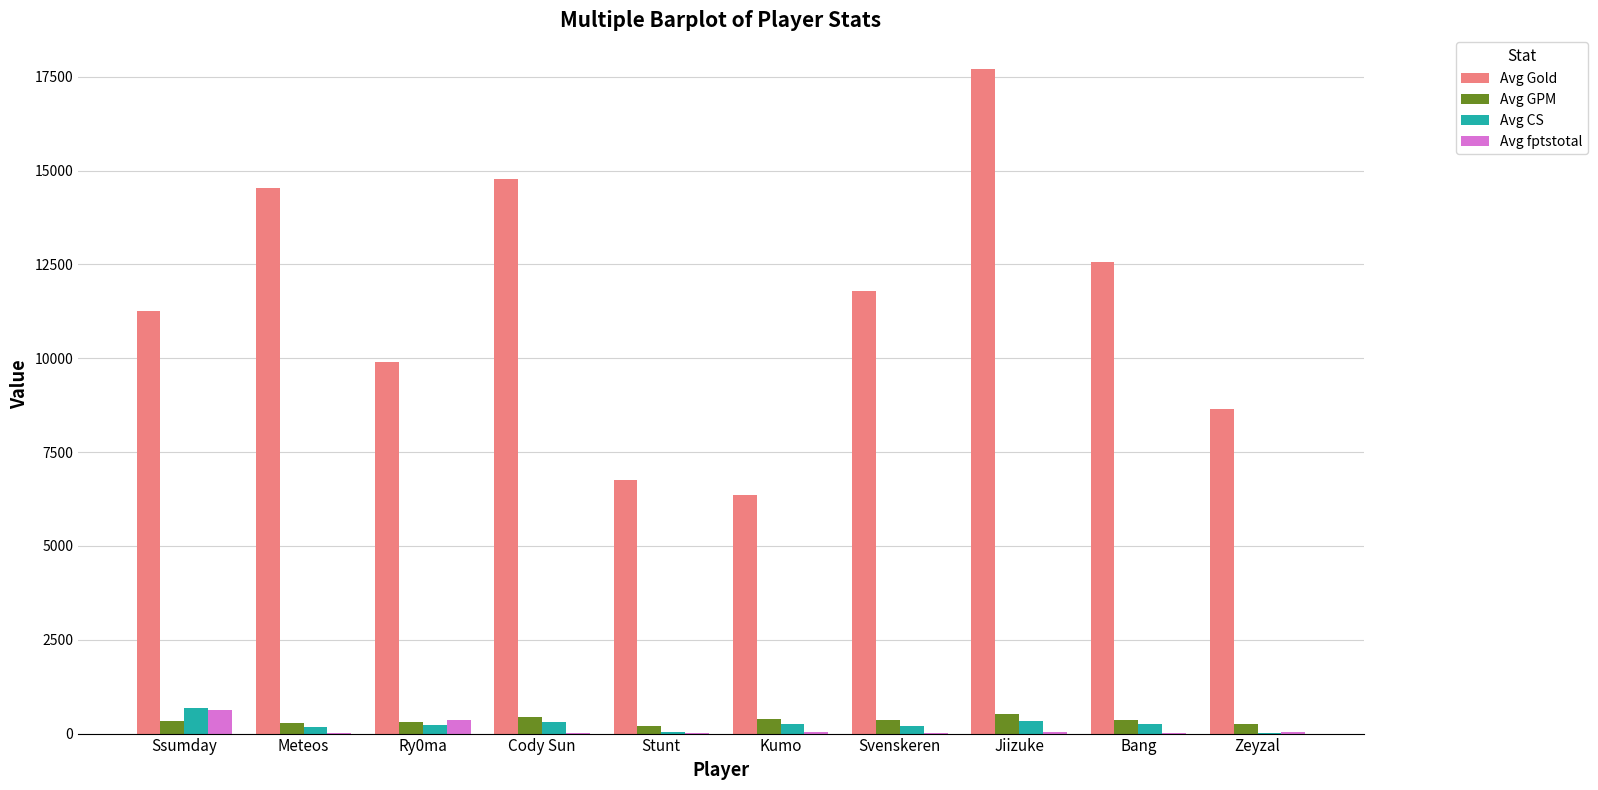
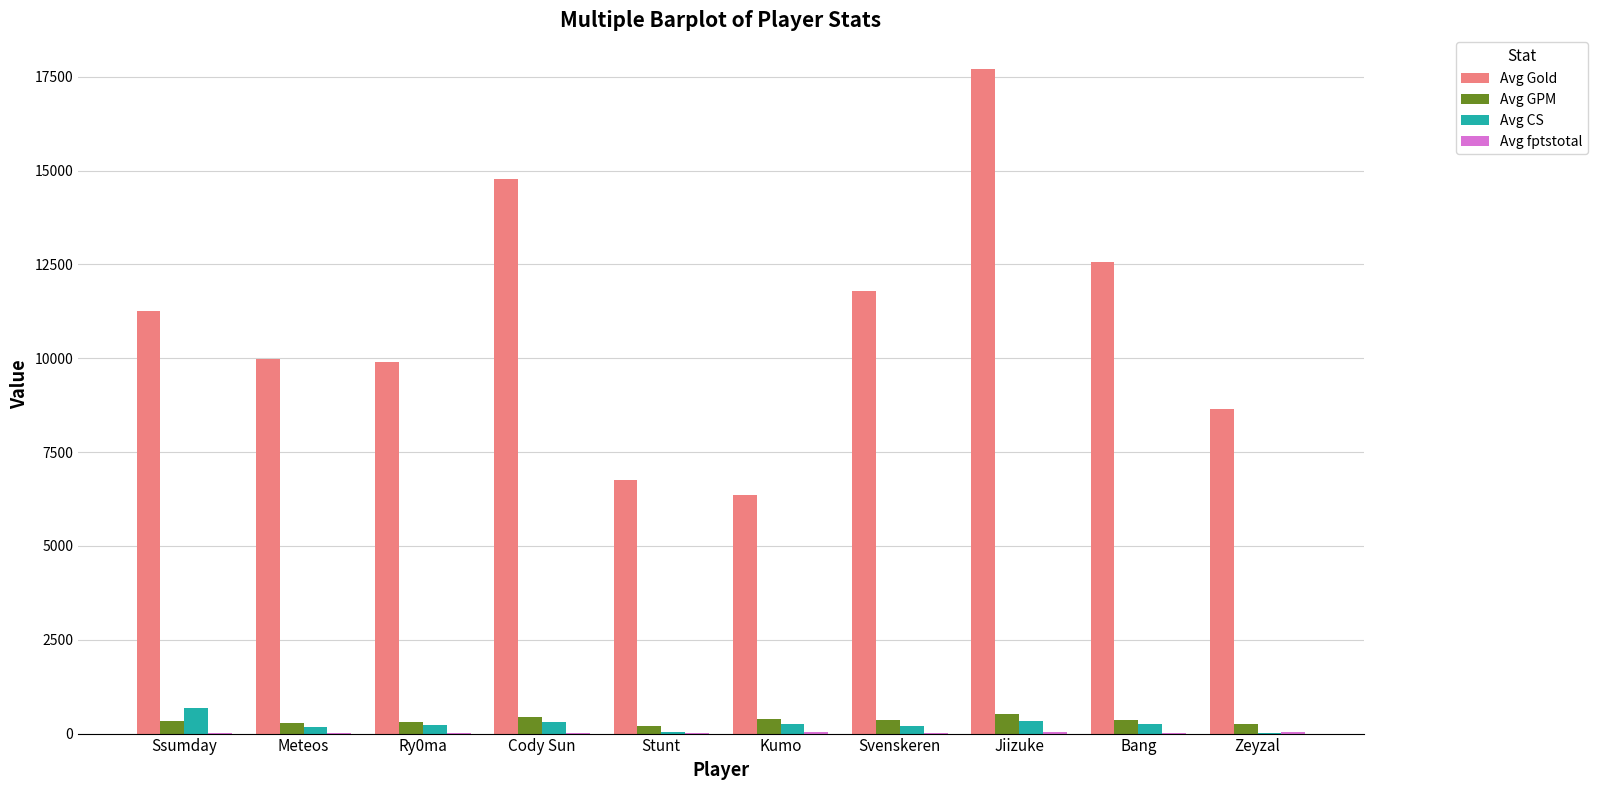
Avg fptstotal, Ssumday: 600 -> 0
Avg Gold, Meteos: 14500 -> 10000
Avg fptstotal, Ry0ma: 400 -> 0
